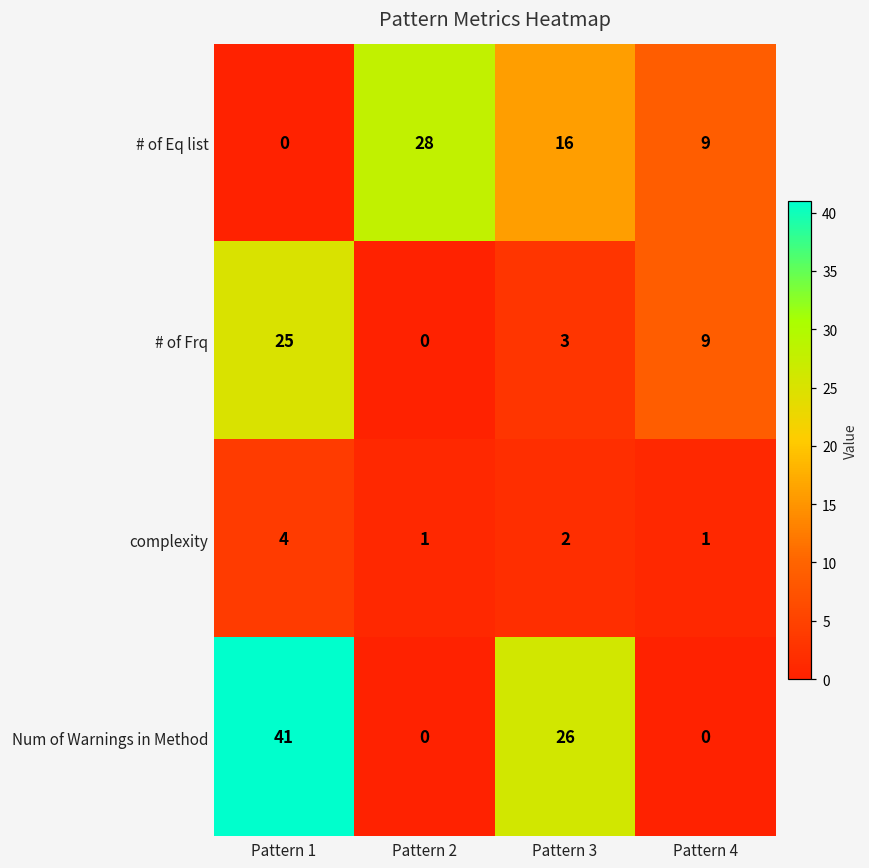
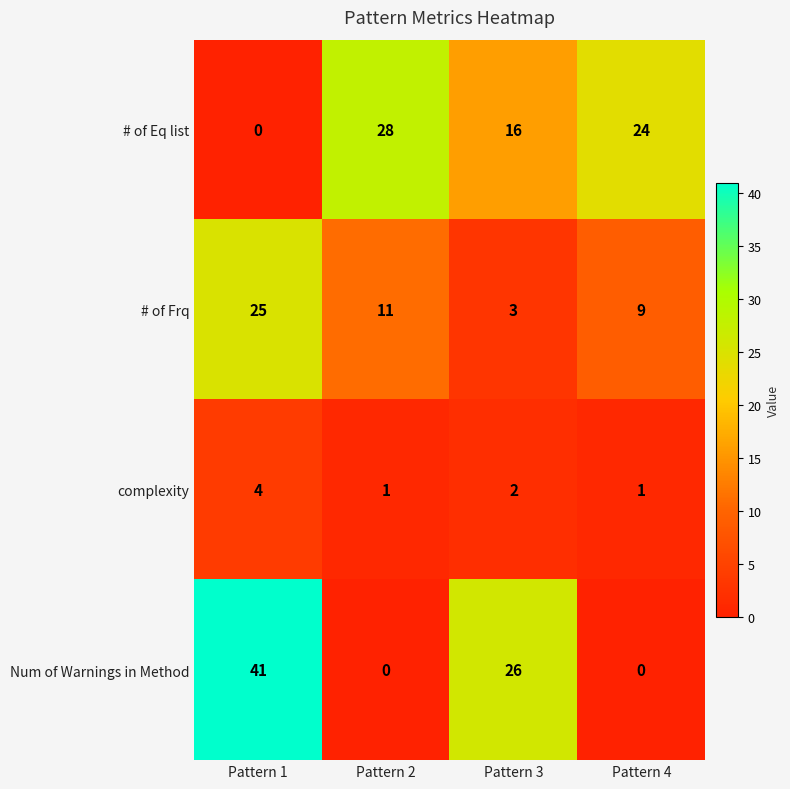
# of Eq list, Pattern 4: 9 -> 24
# of Frq, Pattern 2: 0 -> 11
